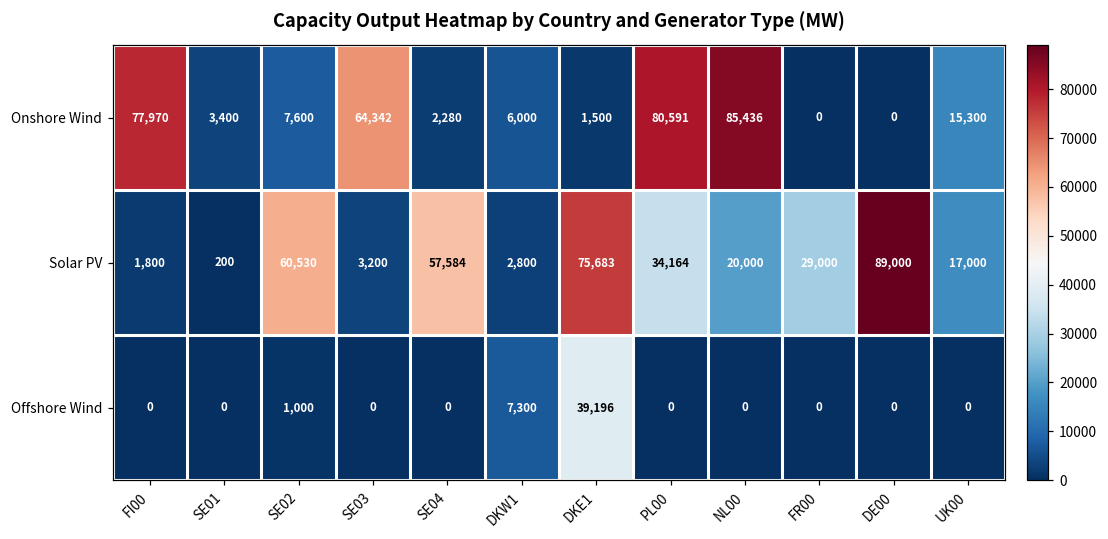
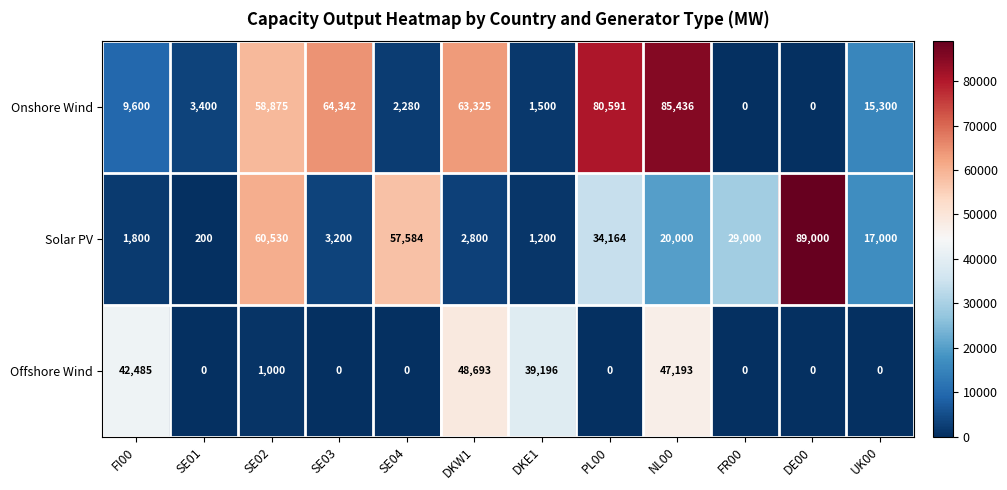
Onshore Wind, FI00: 77,970 -> 9,600
Onshore Wind, SE02: 7,600 -> 58,875
Onshore Wind, DKW1: 6,000 -> 63,325
Solar PV, DKE1: 75,683 -> 1,200
Offshore Wind, FI00: 0 -> 42,485
Offshore Wind, DKW1: 7,300 -> 48,693
Offshore Wind, NL00: 0 -> 47,193
